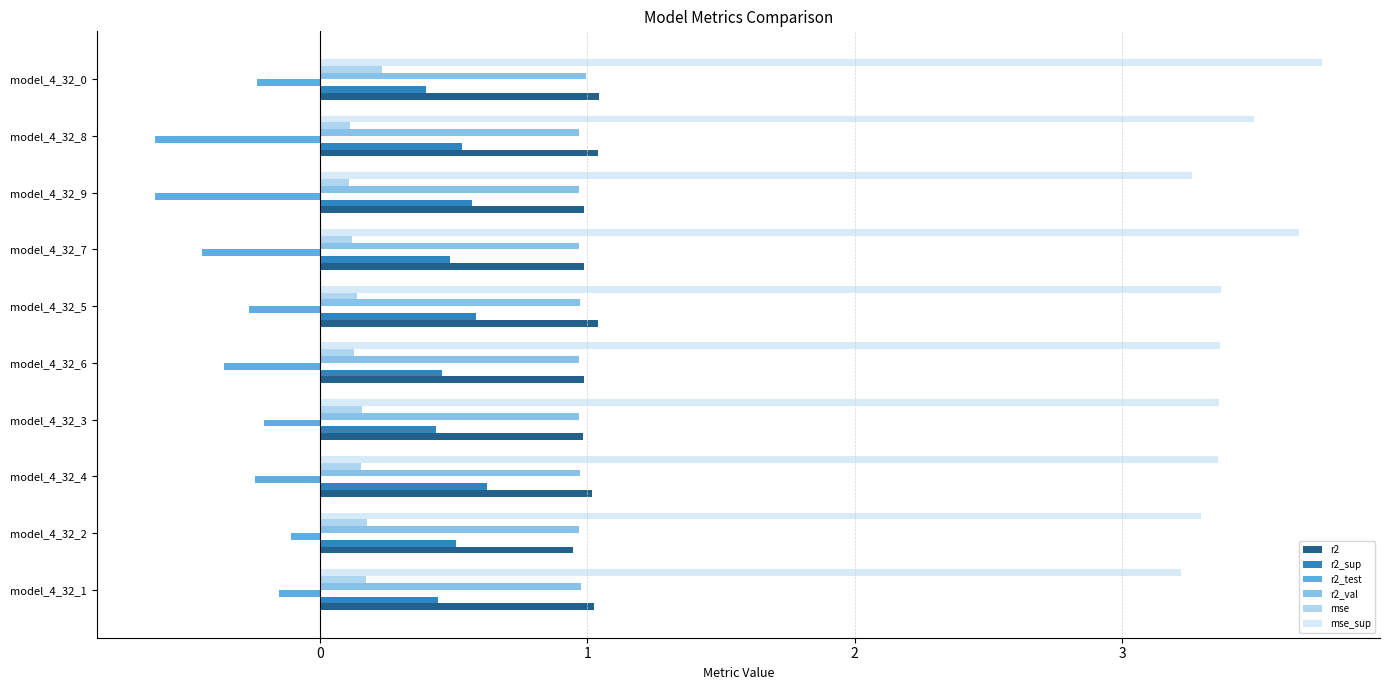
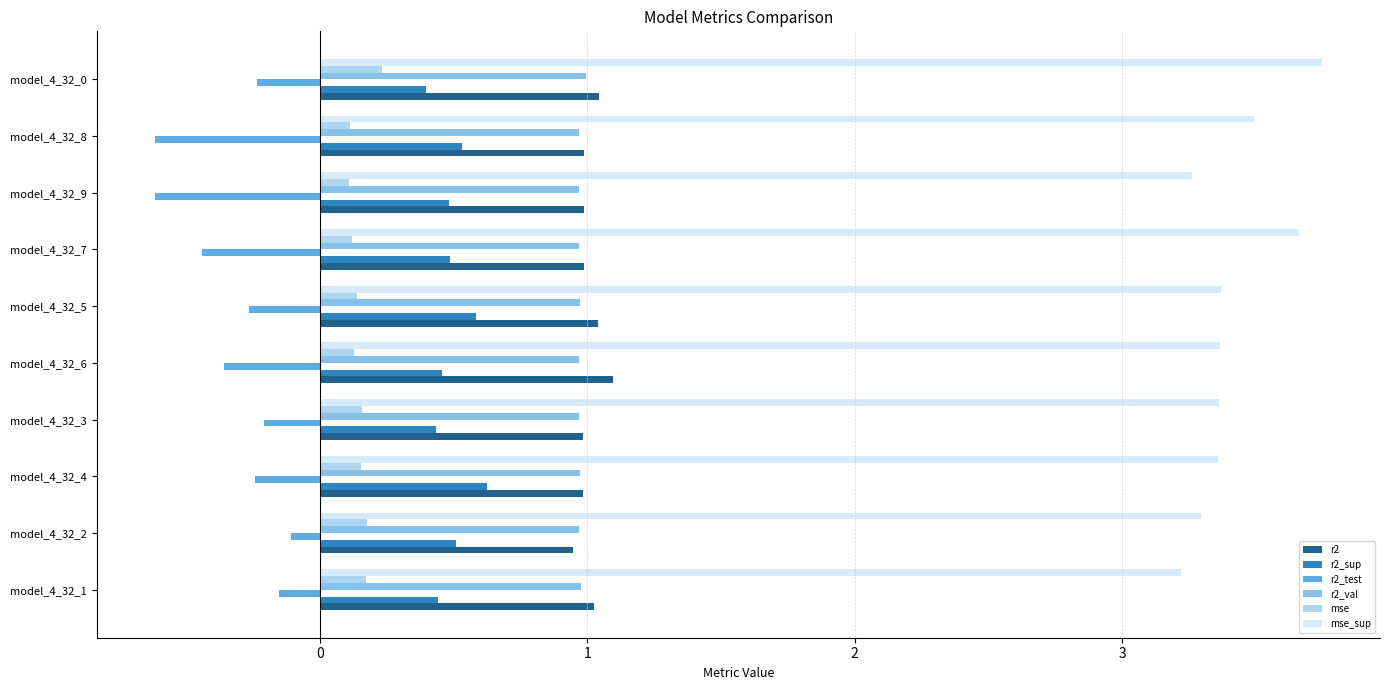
r2, model_4_32_8: 1.04 -> 0.99
r2_sup, model_4_32_9: 0.57 -> 0.48
r2, model_4_32_6: 0.99 -> 1.10
r2, model_4_32_4: 1.02 -> 0.98
